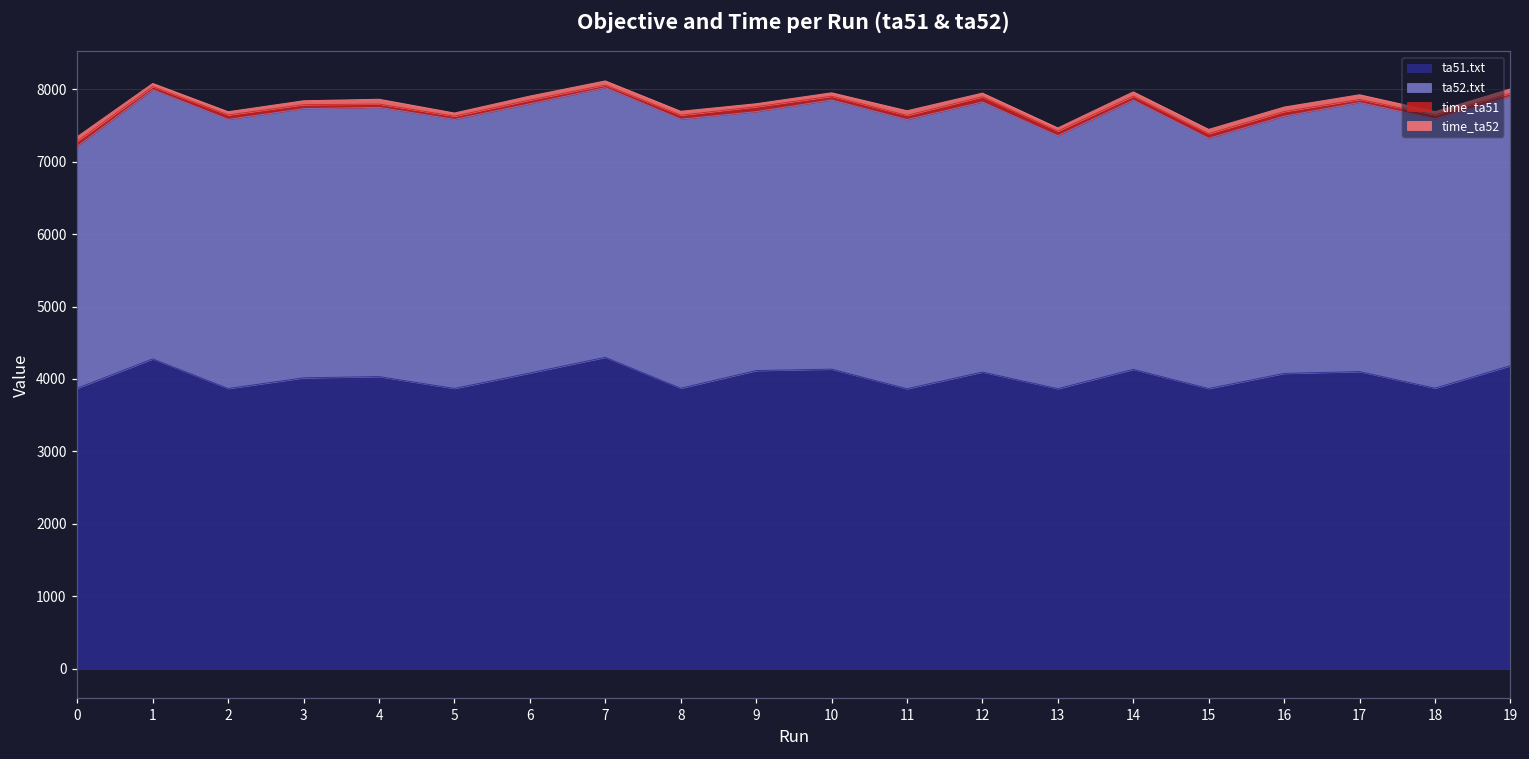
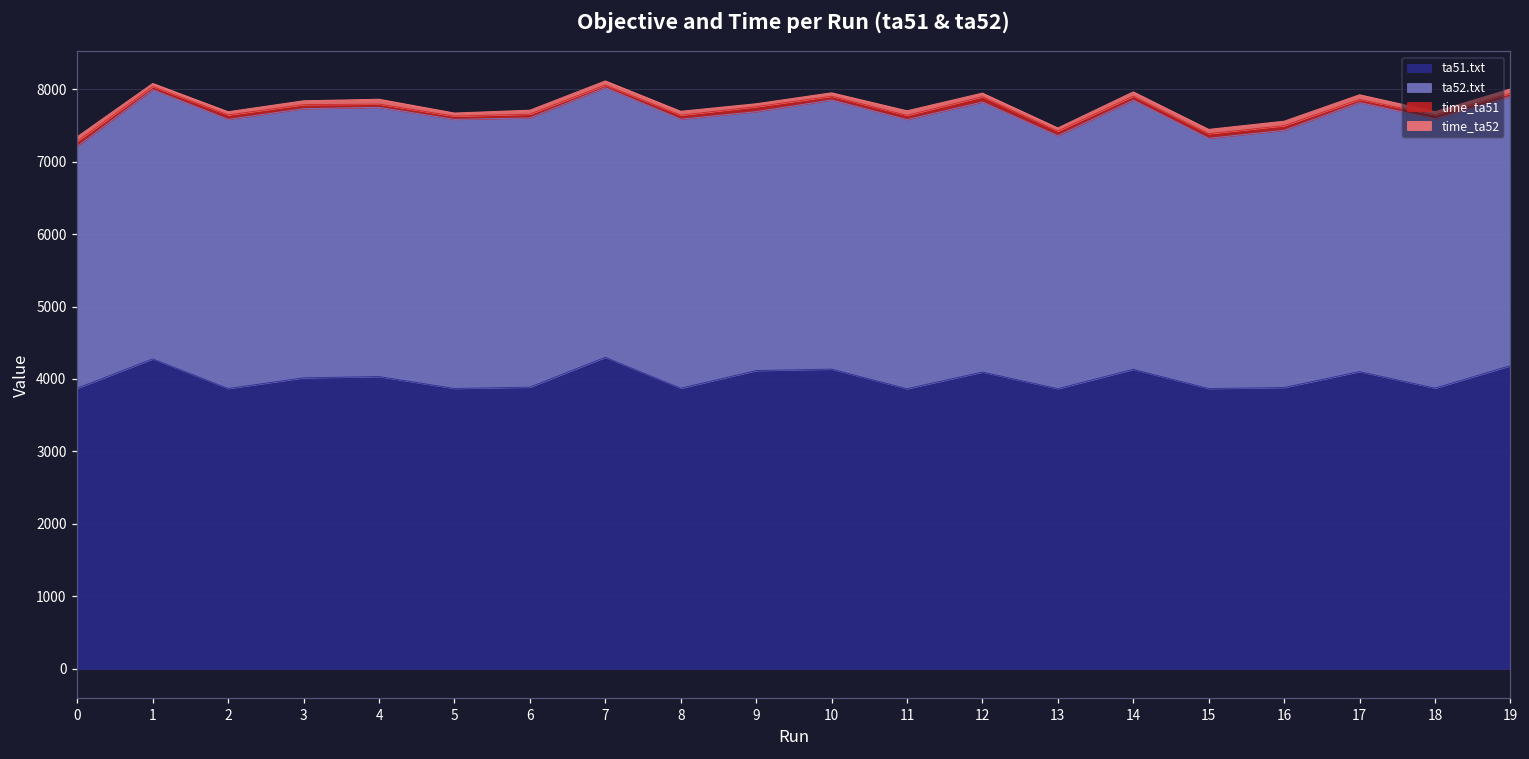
ta51.txt, 6: 4100 -> 3900
ta51.txt, 16: 4100 -> 3900
